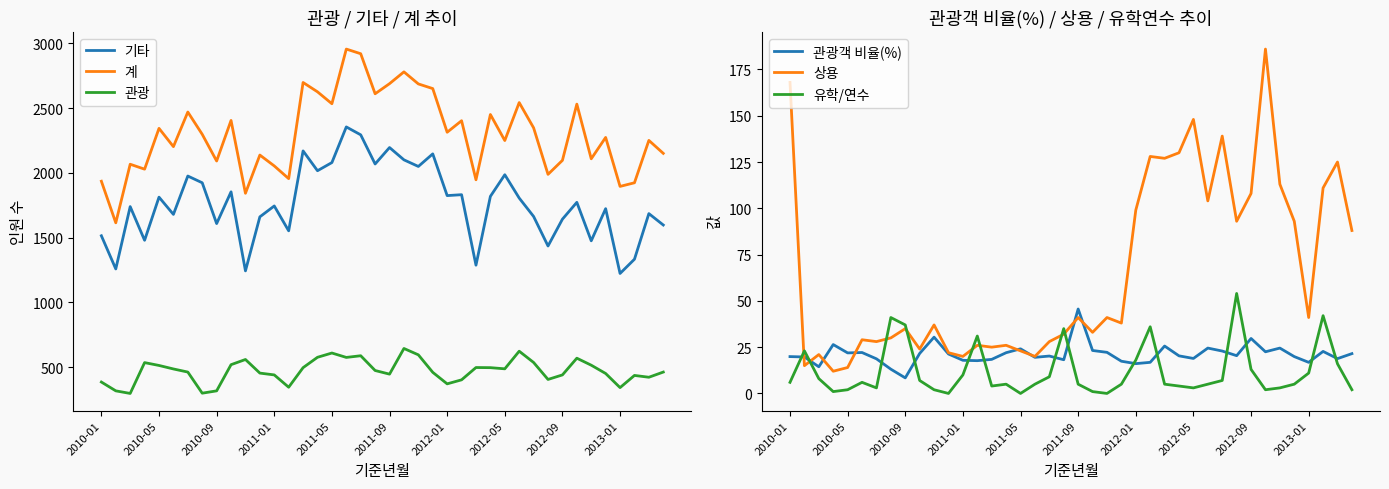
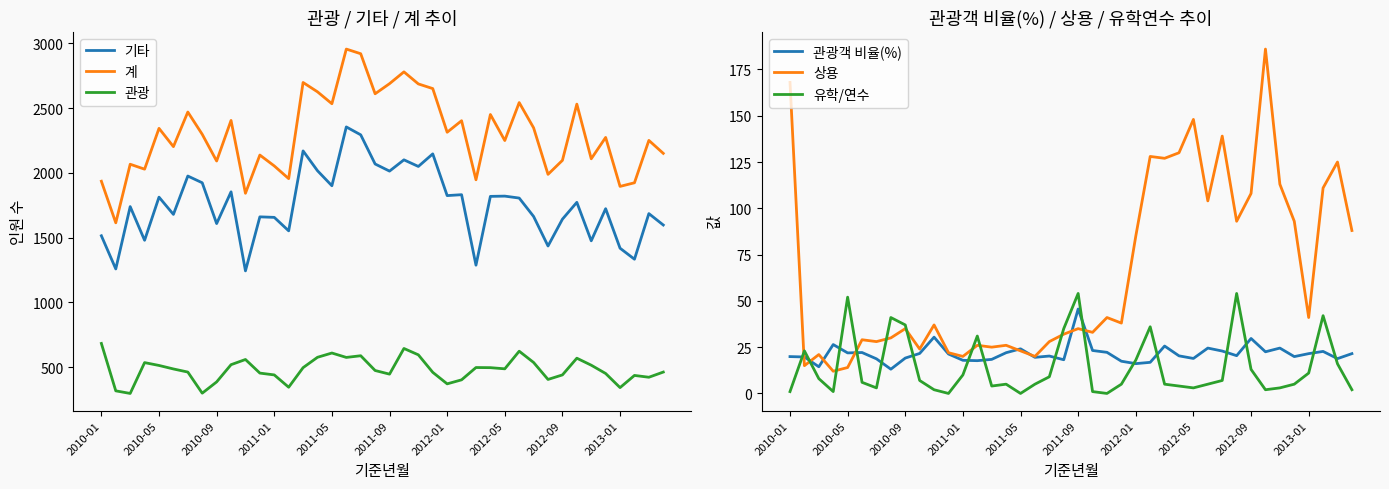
관광 / 기타 / 계 추이, 관광, 2010-01: 390 -> 680
관광 / 기타 / 계 추이, 관광, 2010-09: 320 -> 390
관광 / 기타 / 계 추이, 기타, 2011-01: 1750 -> 1660
관광 / 기타 / 계 추이, 기타, 2011-05: 2080 -> 1900
관광 / 기타 / 계 추이, 기타, 2011-09: 2200 -> 2010
관광 / 기타 / 계 추이, 기타, 2012-05: 1990 -> 1820
관광 / 기타 / 계 추이, 기타, 2013-01: 1220 -> 1420
관광객 비율(%) / 상용 / 유학연수 추이, 유학/연수, 2010-01: 6 -> 1
관광객 비율(%) / 상용 / 유학연수 추이, 유학/연수, 2010-05: 2 -> 52
관광객 비율(%) / 상용 / 유학연수 추이, 관광객 비율(%), 2010-09: 8 -> 19
관광객 비율(%) / 상용 / 유학연수 추이, 상용, 2011-09: 41 -> 35
관광객 비율(%) / 상용 / 유학연수 추이, 유학/연수, 2011-09: 5 -> 54
관광객 비율(%) / 상용 / 유학연수 추이, 상용, 2012-01: 99 -> 85
관광객 비율(%) / 상용 / 유학연수 추이, 관광객 비율(%), 2013-01: 17 -> 22
